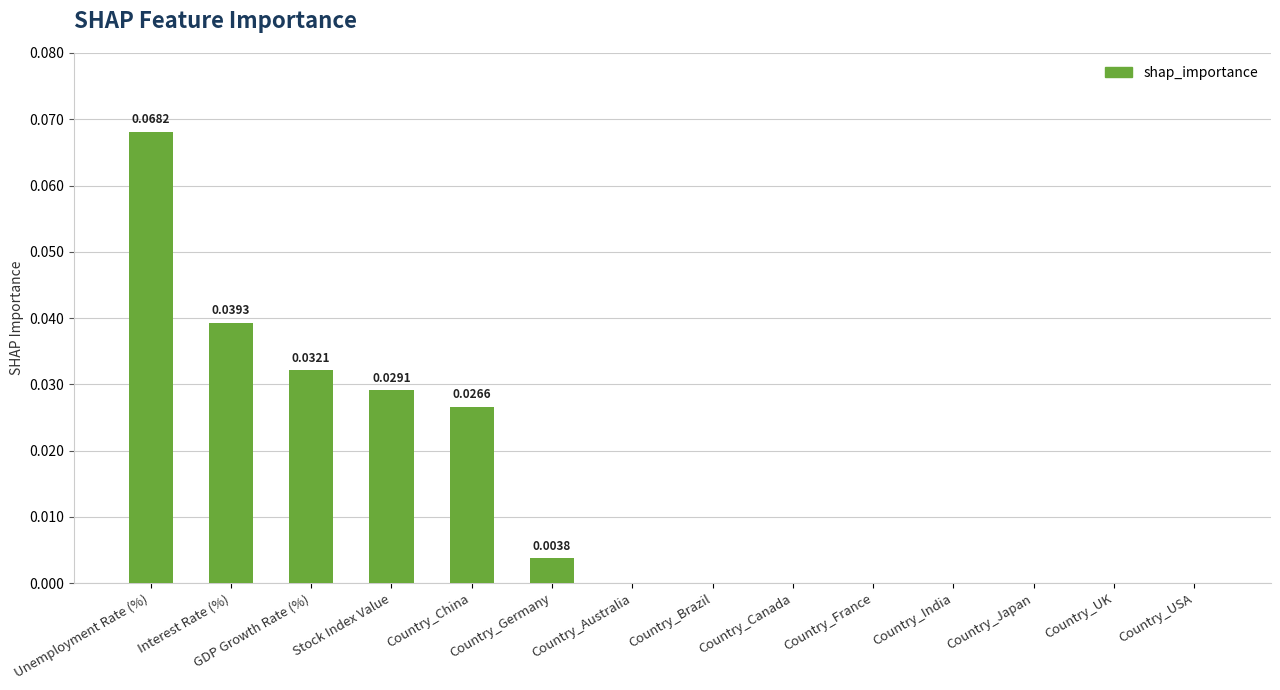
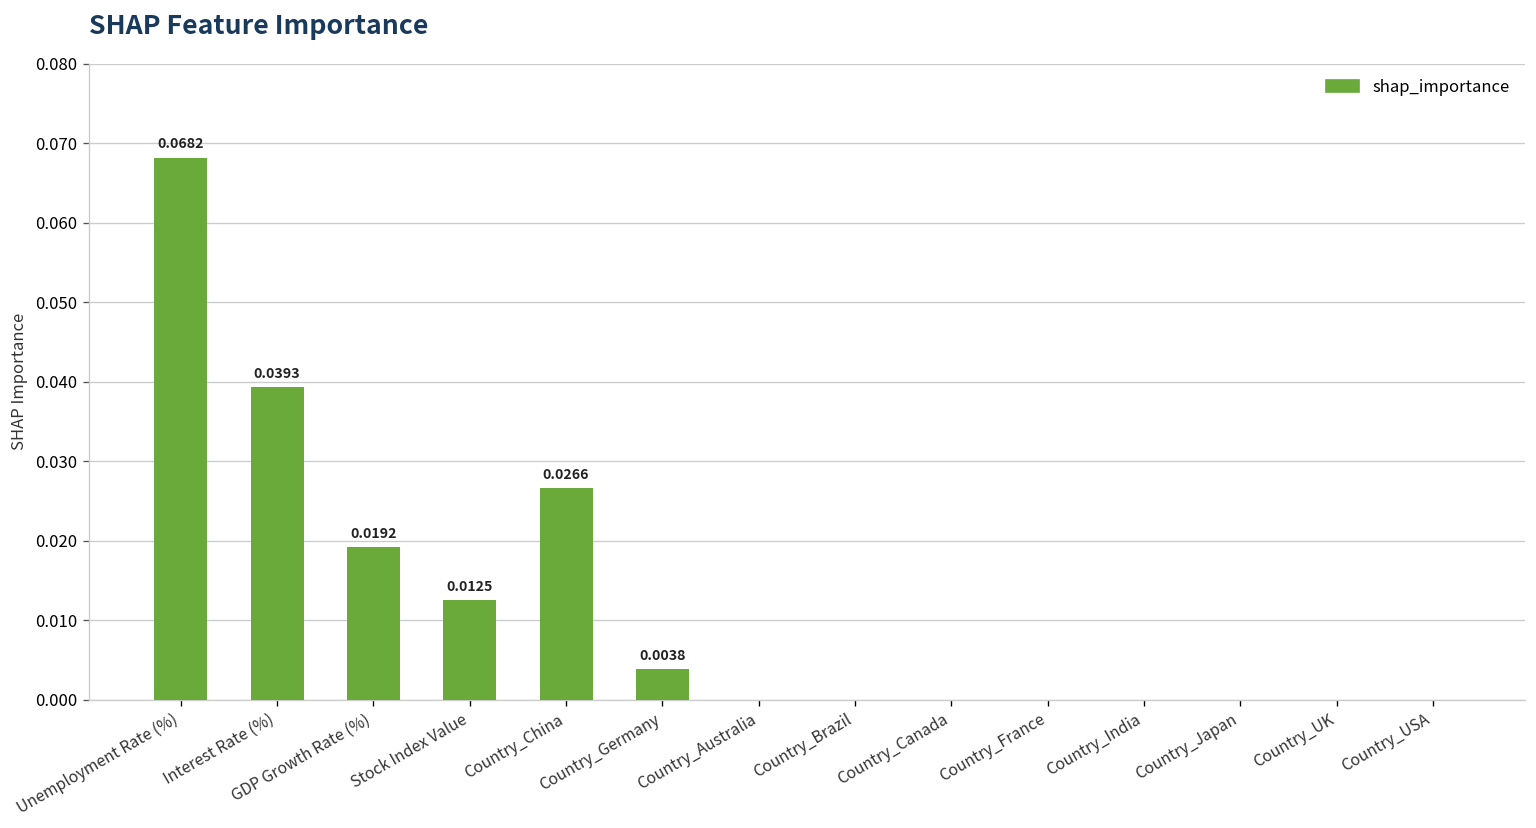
GDP Growth Rate (%): 0.0321 -> 0.0192
Stock Index Value: 0.0291 -> 0.0125
